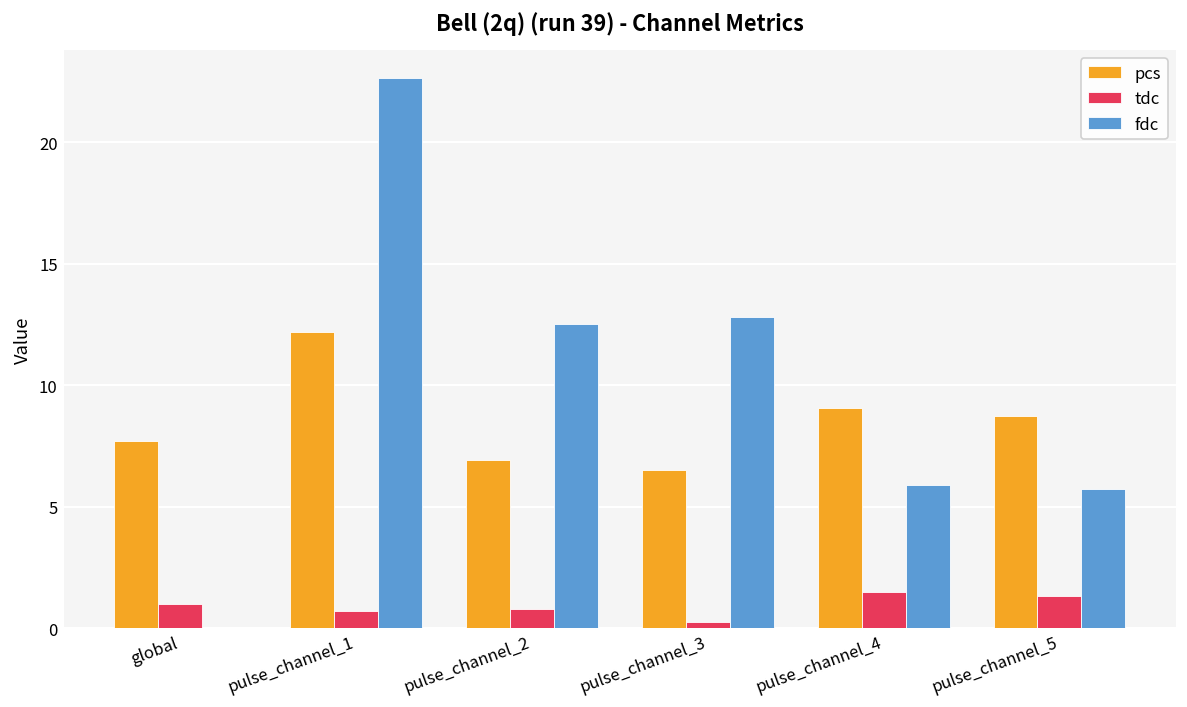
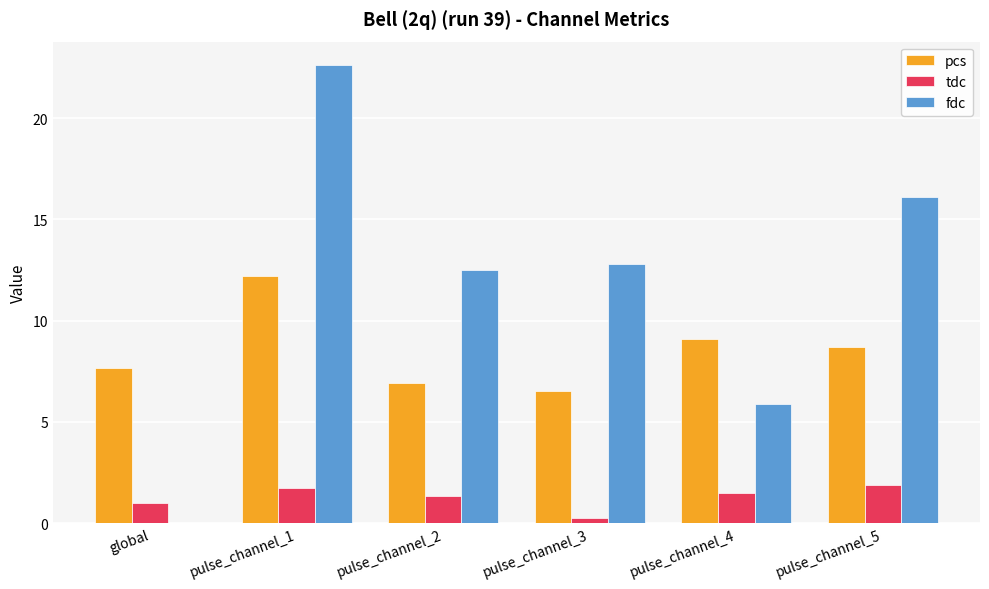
tdc, pulse_channel_1: 0.7 -> 1.8
tdc, pulse_channel_2: 0.8 -> 1.3
tdc, pulse_channel_5: 1.3 -> 1.9
fdc, pulse_channel_5: 5.7 -> 16.1
